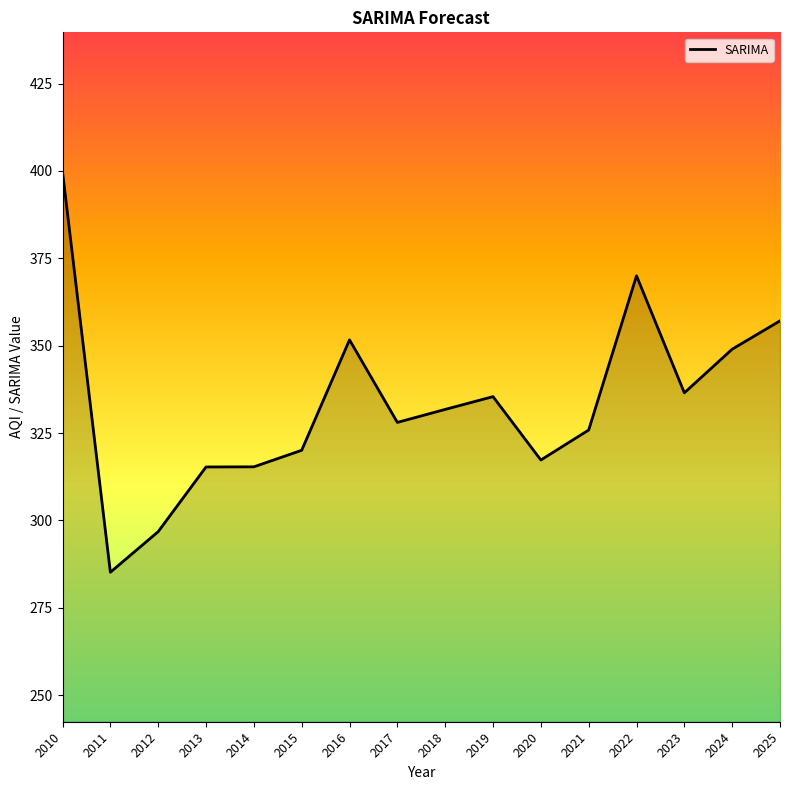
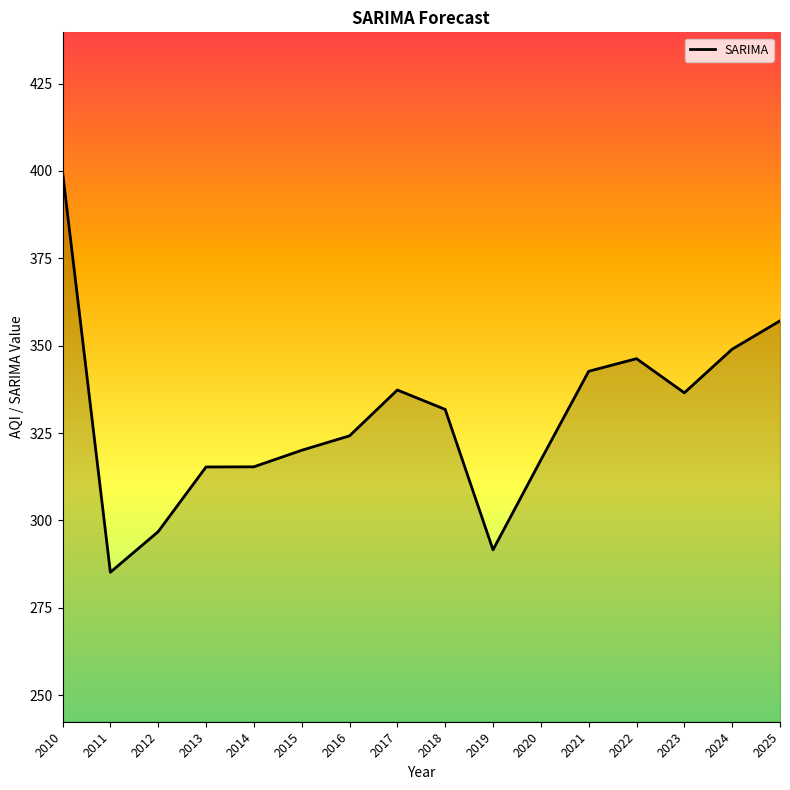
2016: 352 -> 324
2017: 328 -> 337
2019: 335 -> 292
2021: 326 -> 343
2022: 370 -> 346
